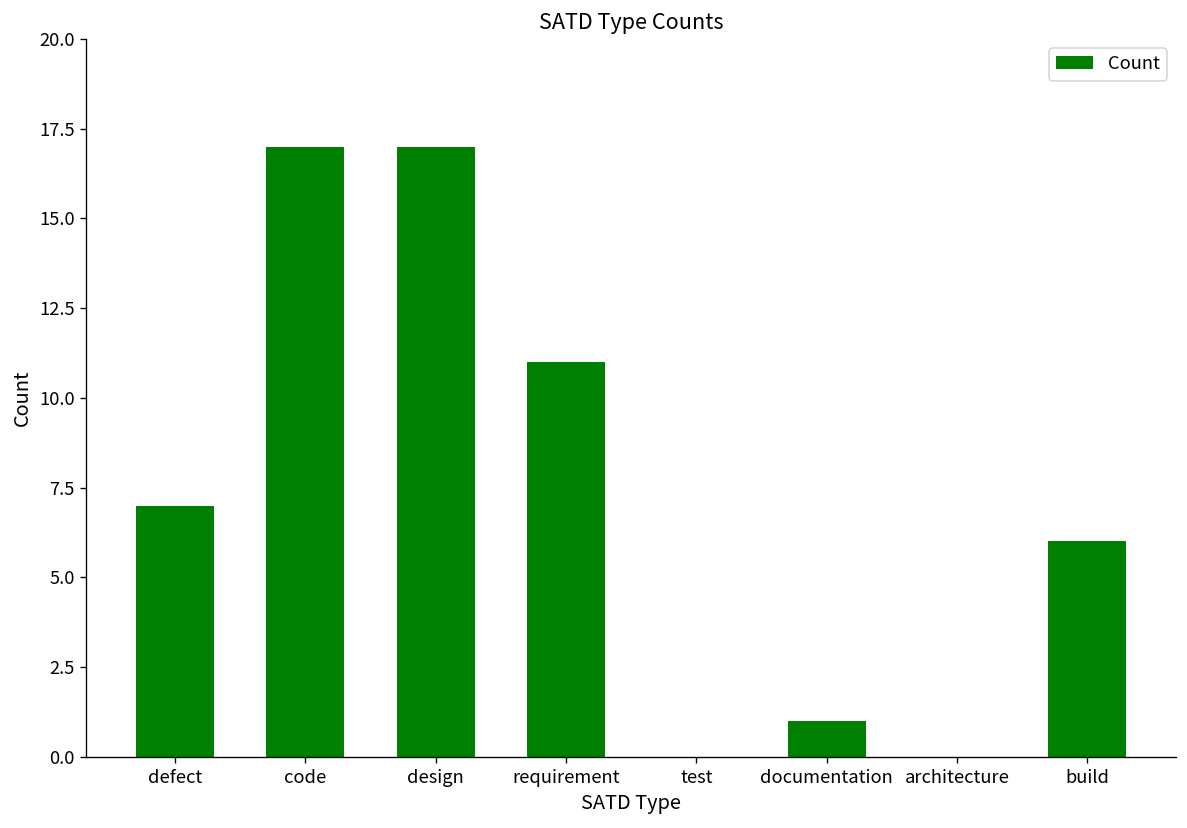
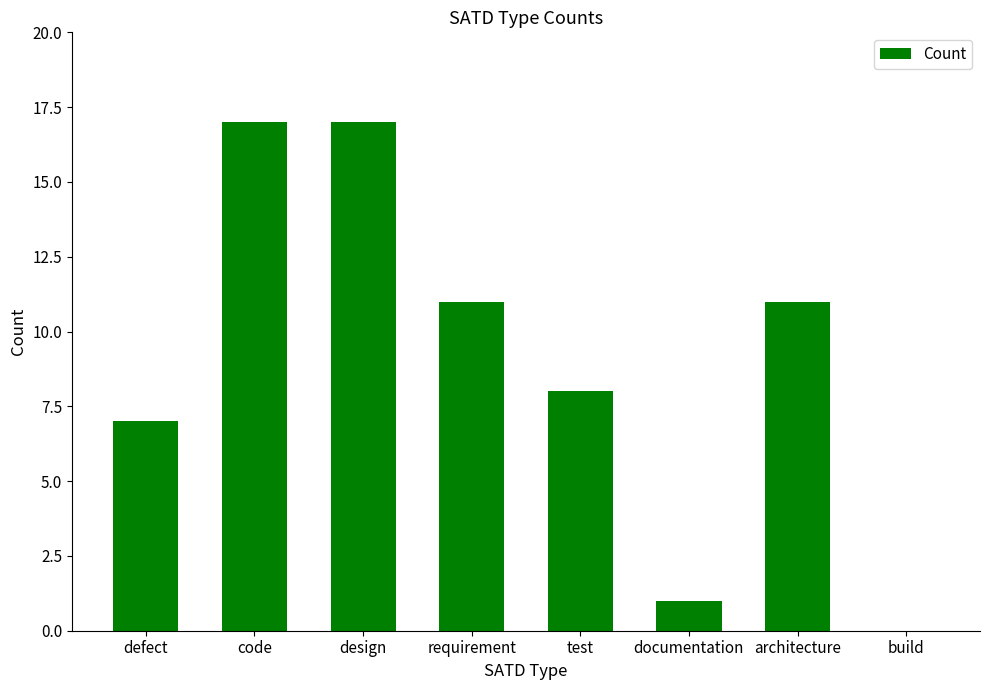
test: 0 -> 8
architecture: 0 -> 11
build: 6 -> 0
